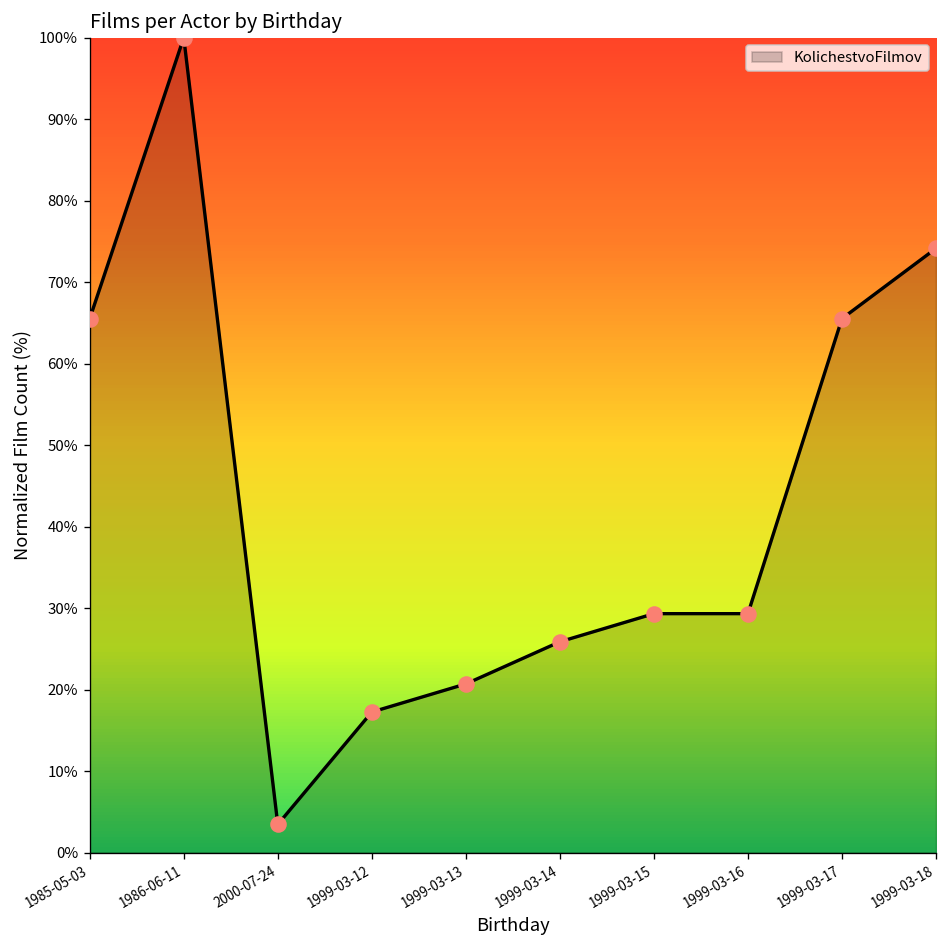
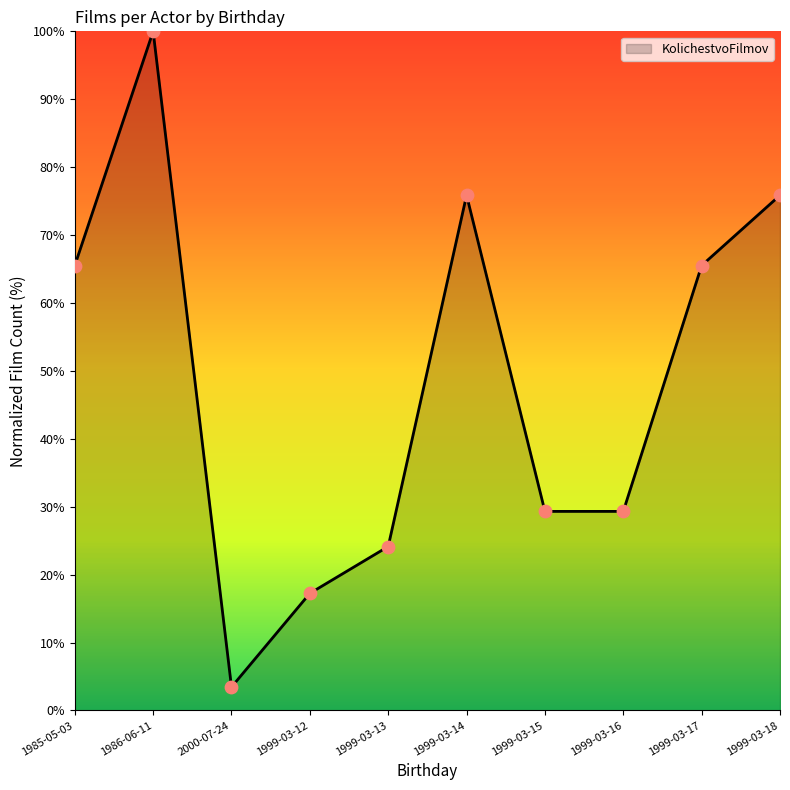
1999-03-13: 21% -> 24%
1999-03-14: 26% -> 76%
1999-03-18: 74% -> 76%
